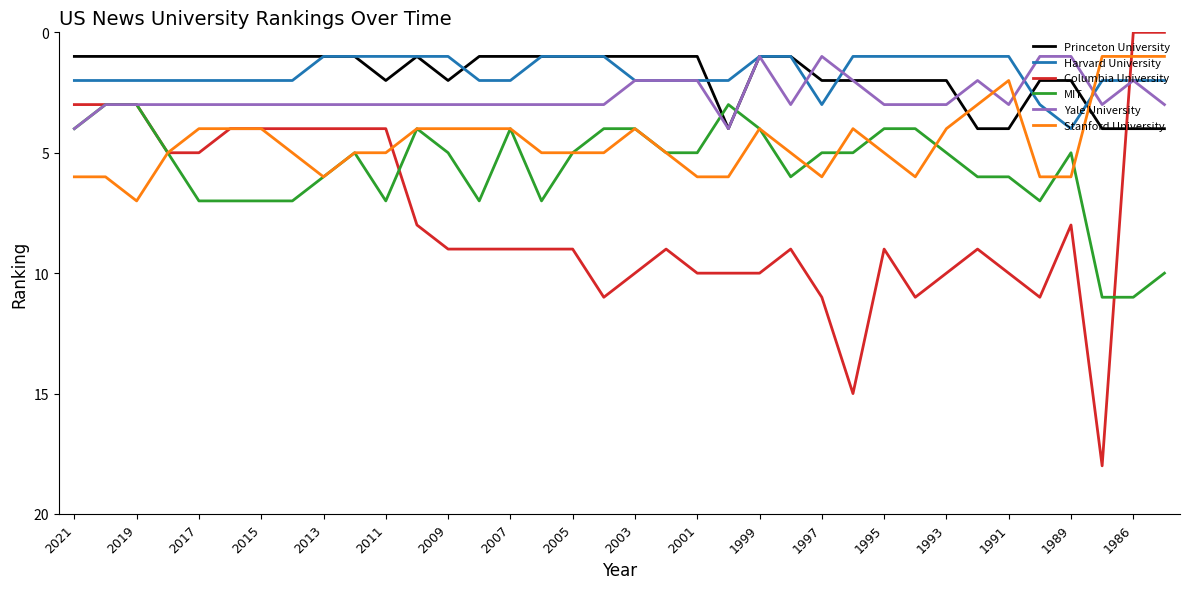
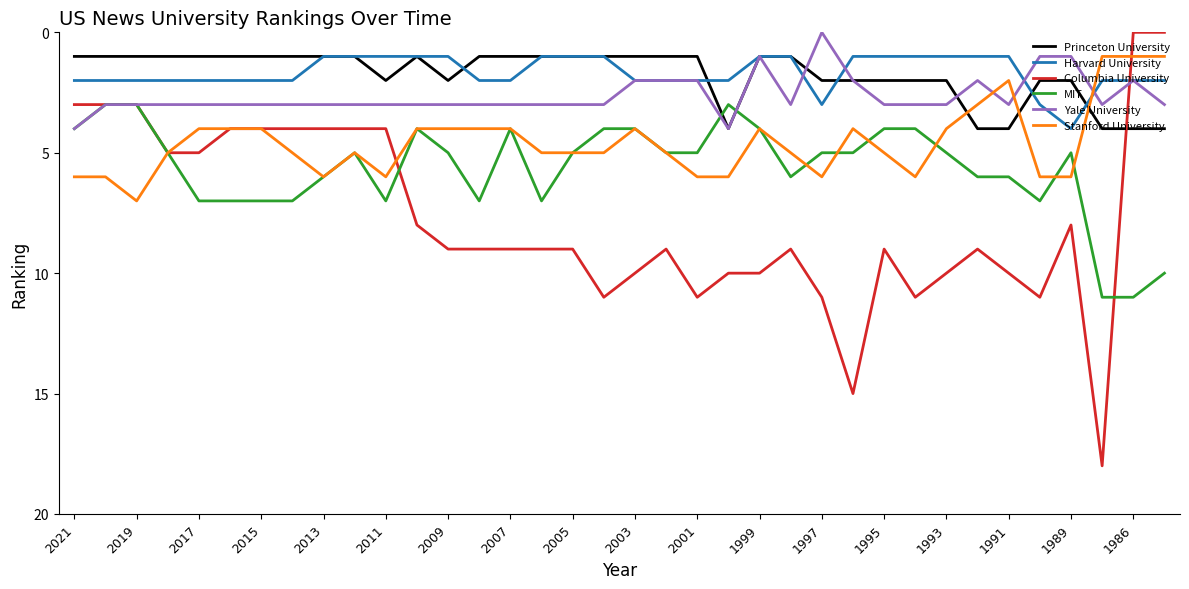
Stanford University, 2011: 5 -> 6
Columbia University, 2001: 10 -> 11
Yale University, 1997: 1 -> 0
